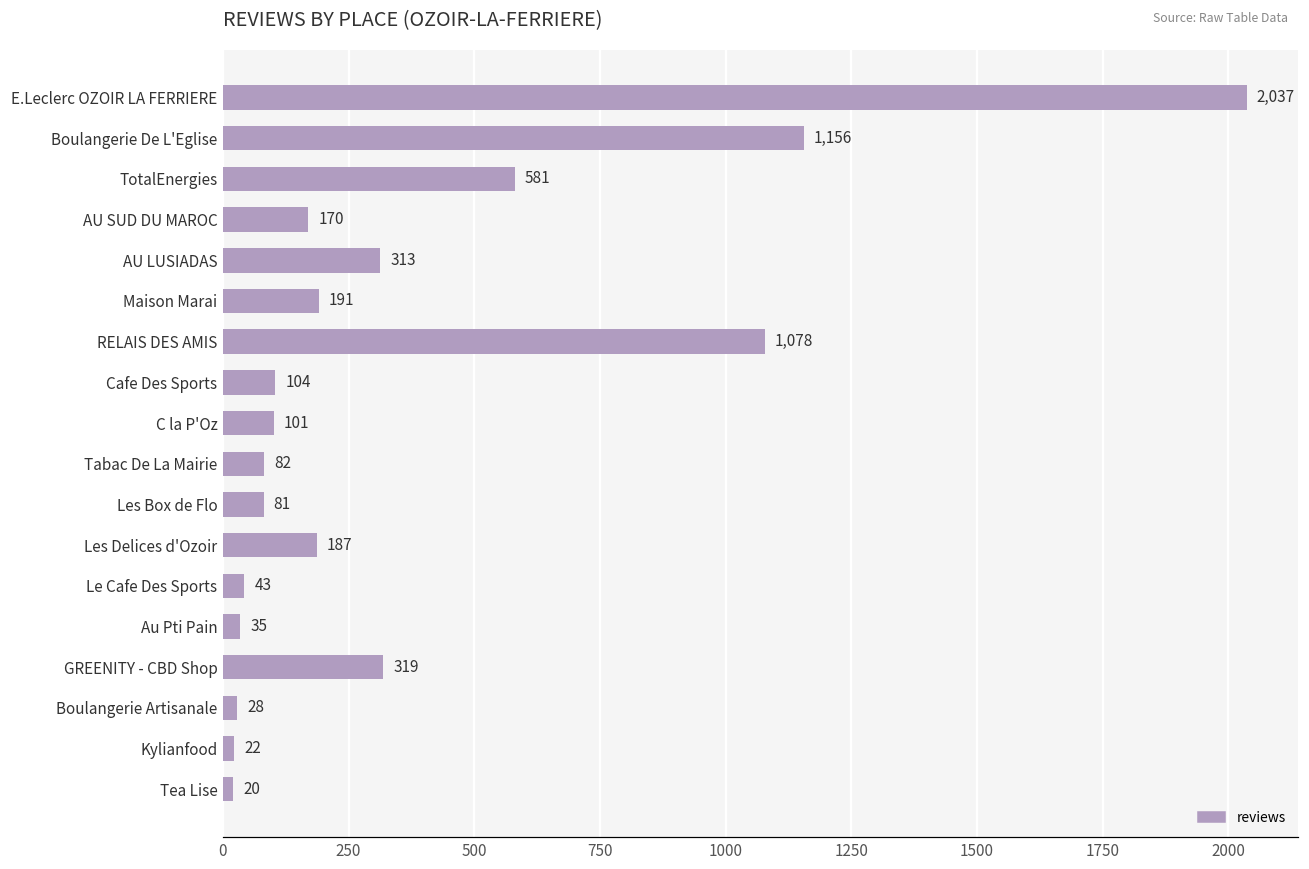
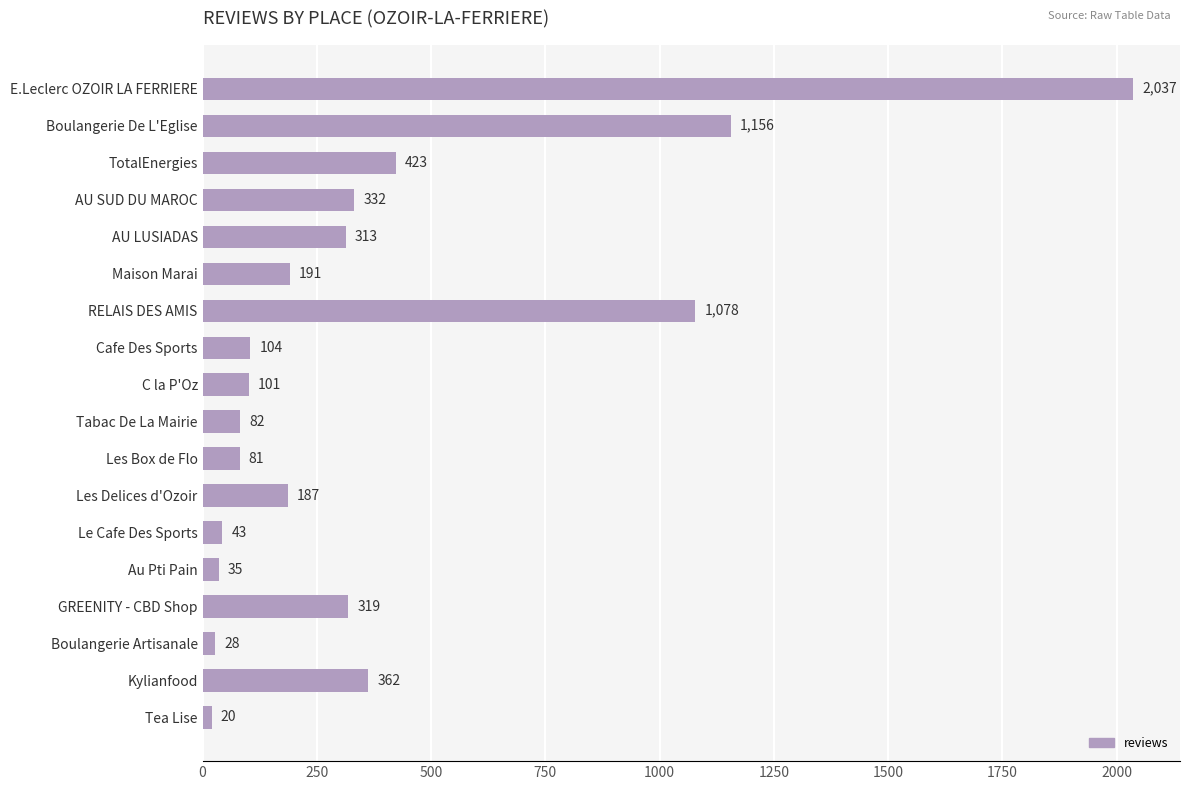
TotalEnergies: 581 -> 423
AU SUD DU MAROC: 170 -> 332
Kylianfood: 22 -> 362
